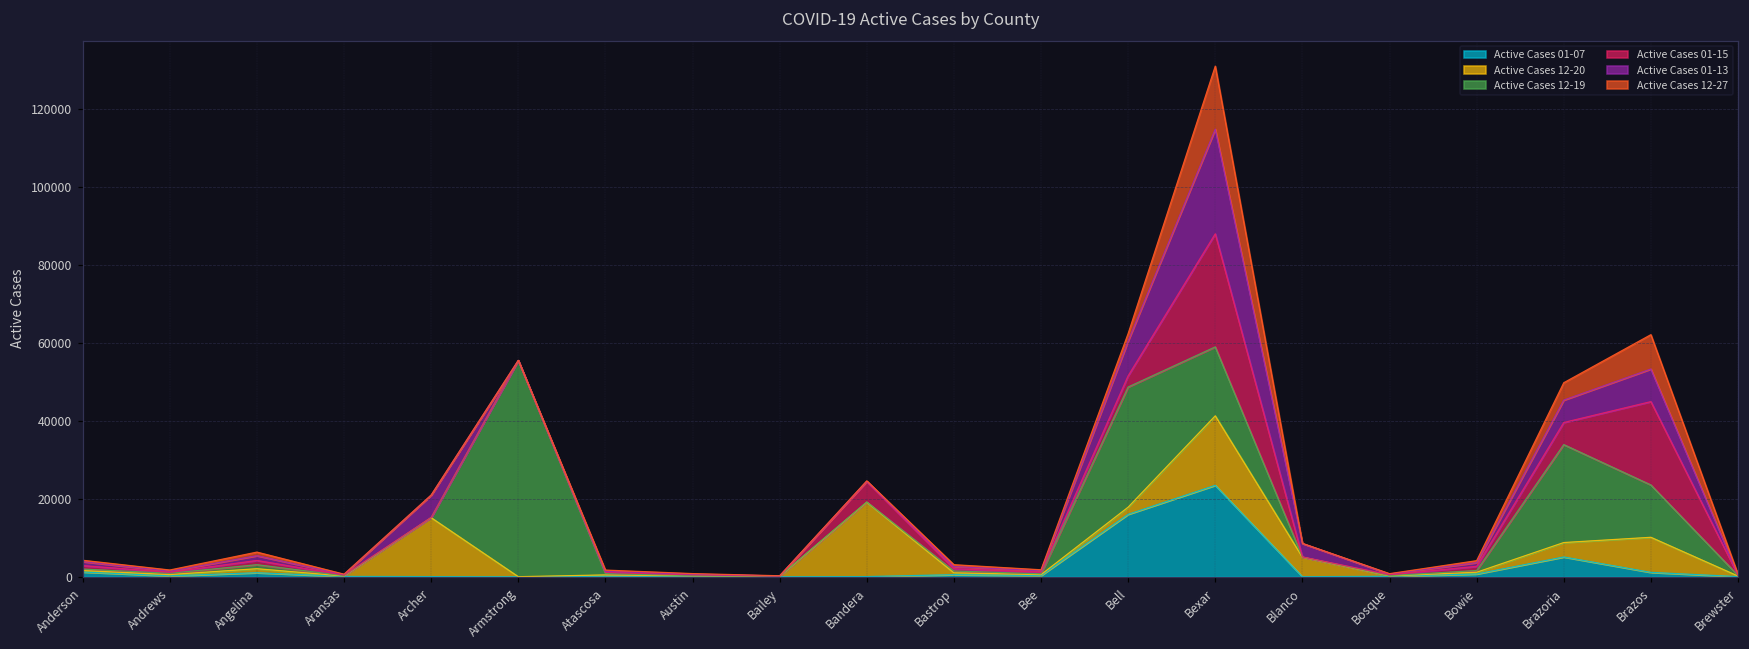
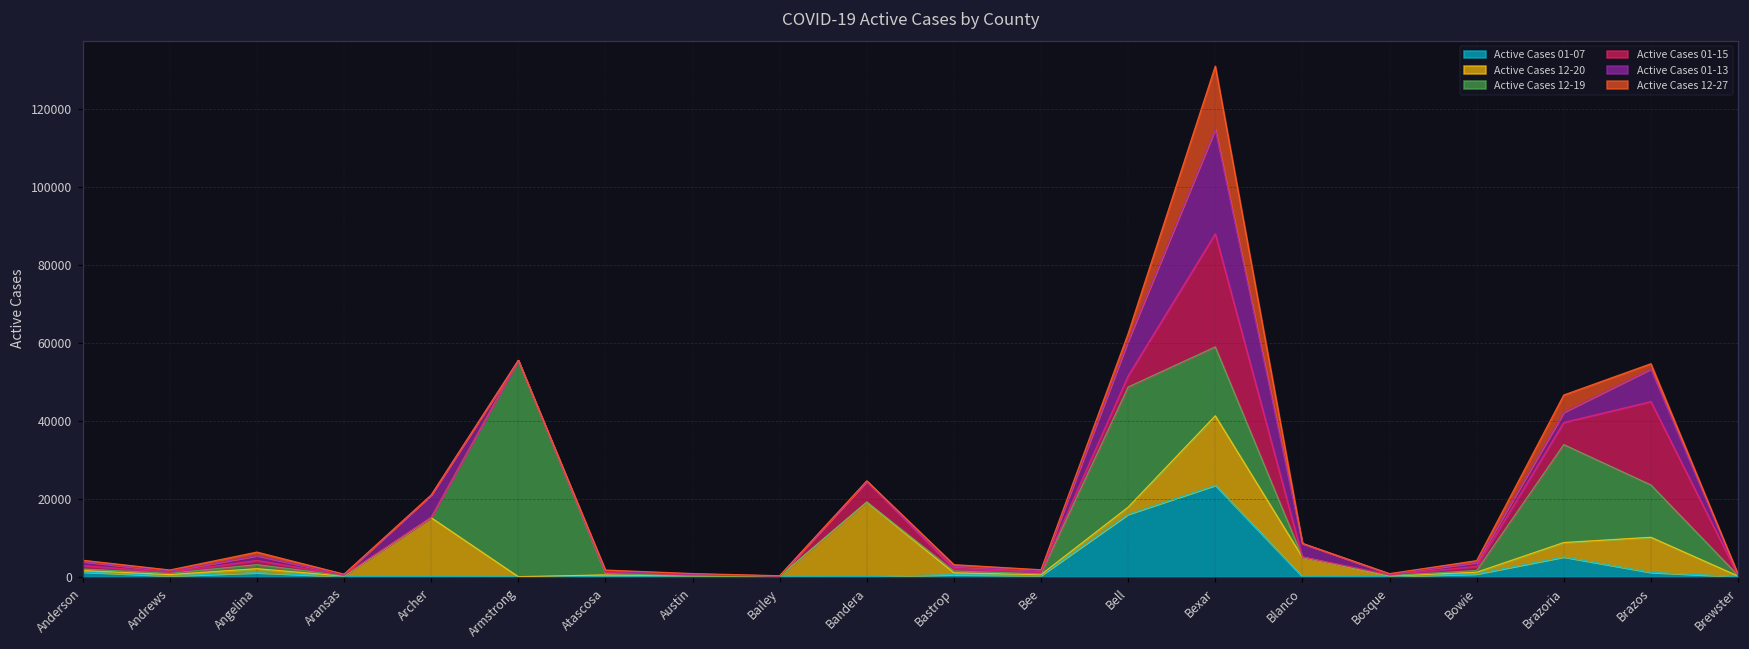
Active Cases 01-13, Brazoria: 6000 -> 3000
Active Cases 12-27, Brazos: 9000 -> 1000
